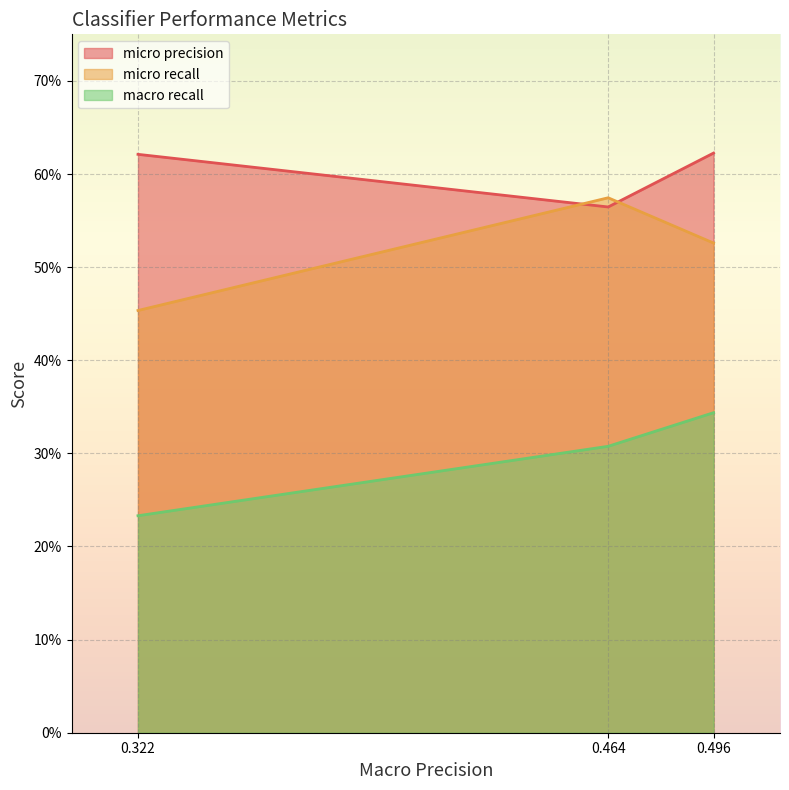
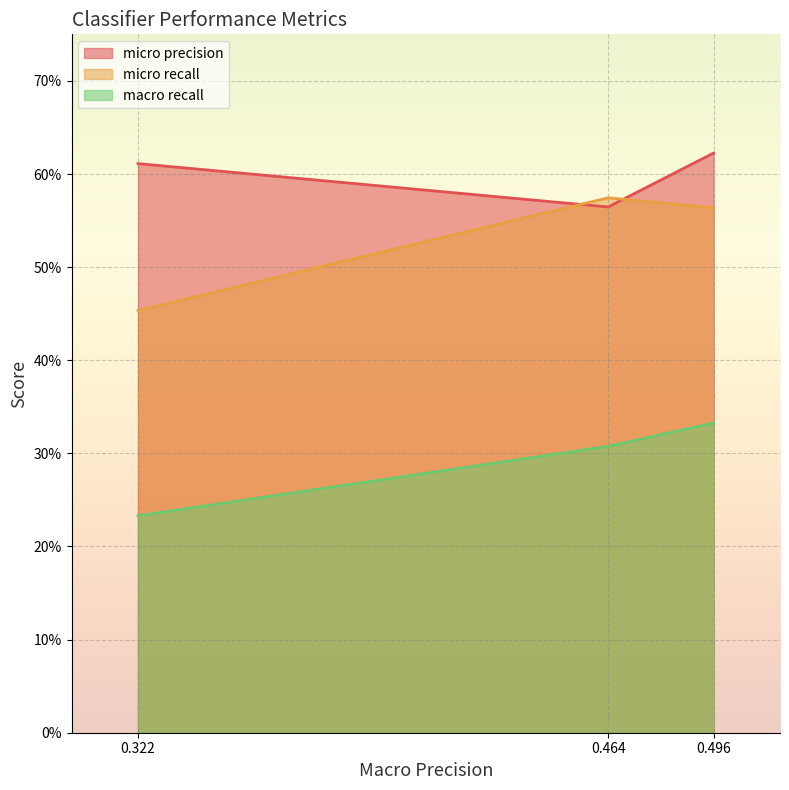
micro precision, 0.322: 62% -> 61%
micro recall, 0.496: 53% -> 56%
macro recall, 0.496: 34% -> 33%
